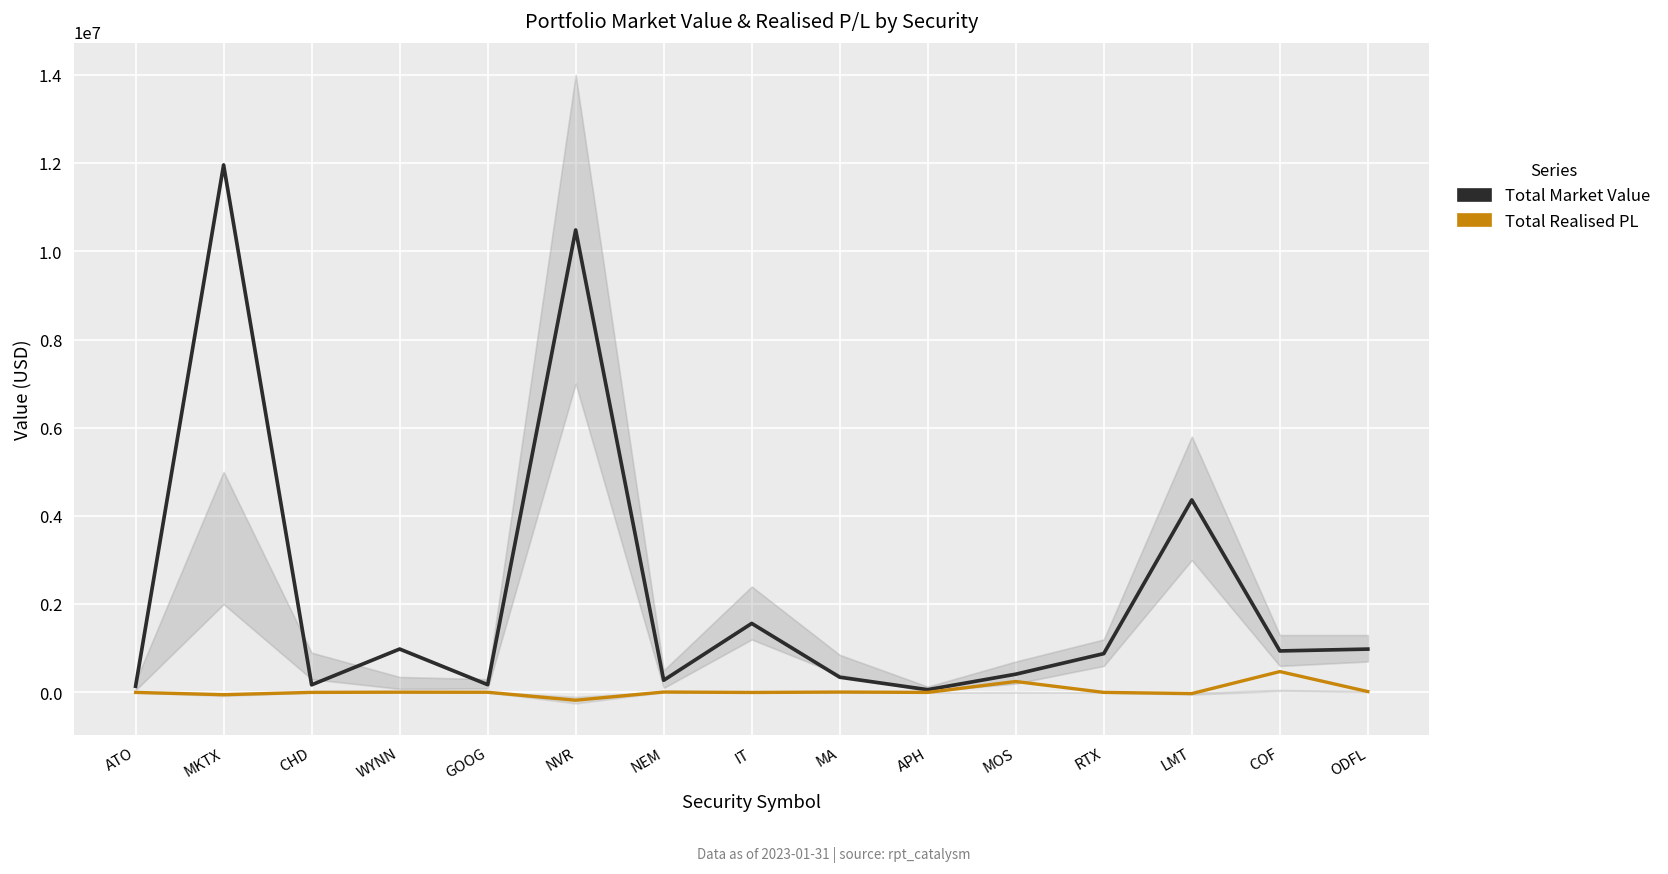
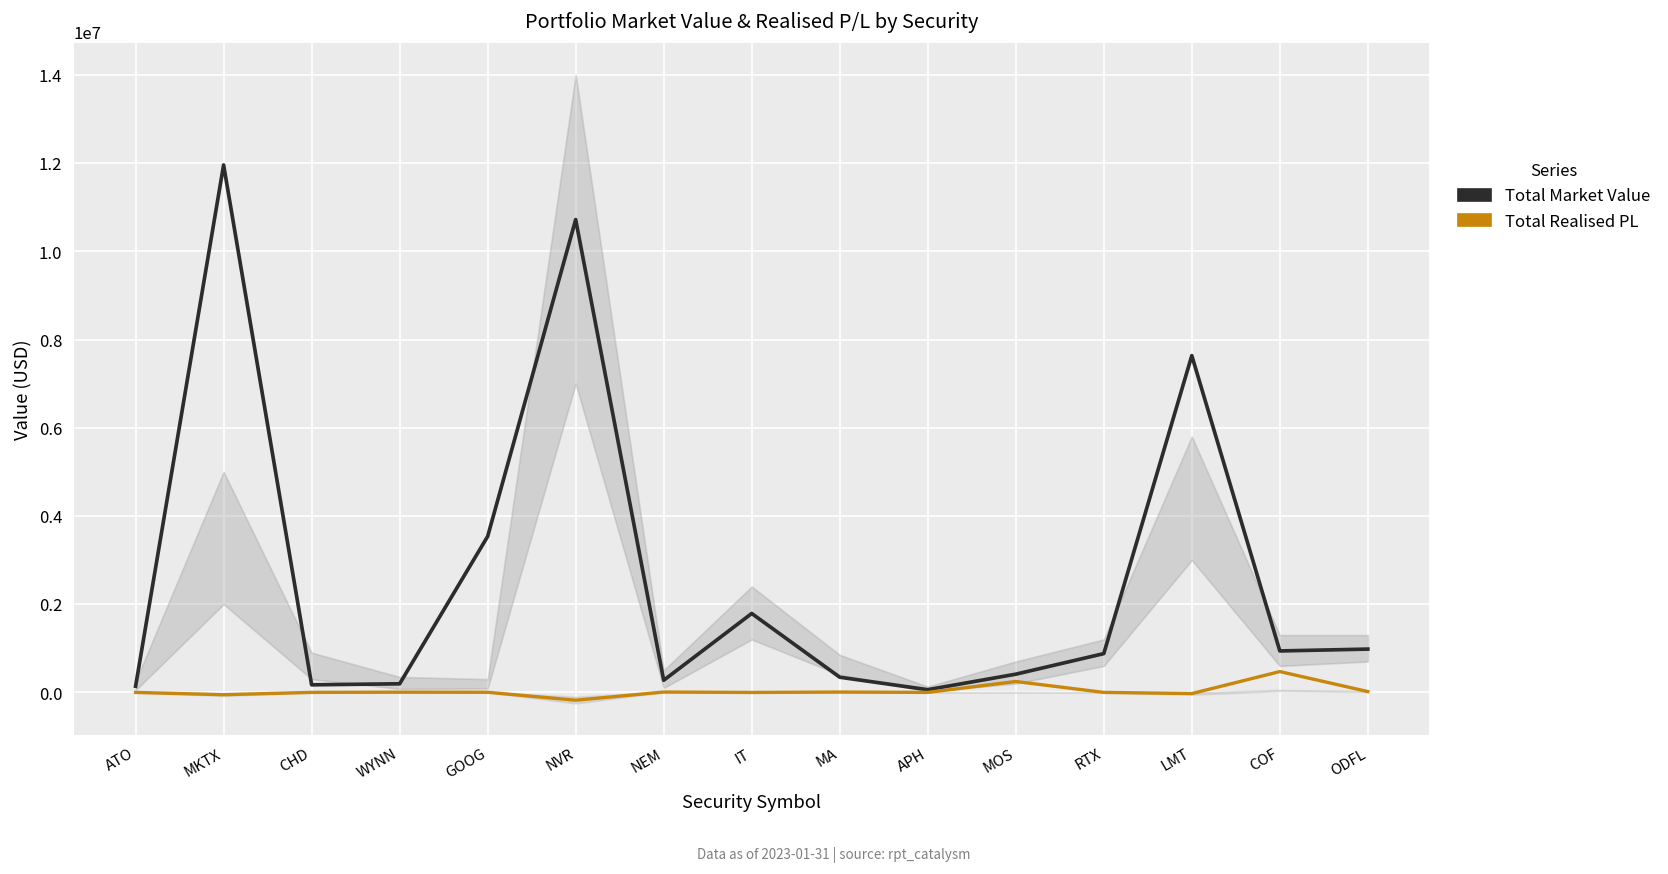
Total Market Value, WYNN: 1000000 -> 200000
Total Market Value, GOOG: 200000 -> 3500000
Total Market Value, NVR: 10500000 -> 10700000
Total Market Value, IT: 1600000 -> 1800000
Total Market Value, LMT: 4400000 -> 7600000
